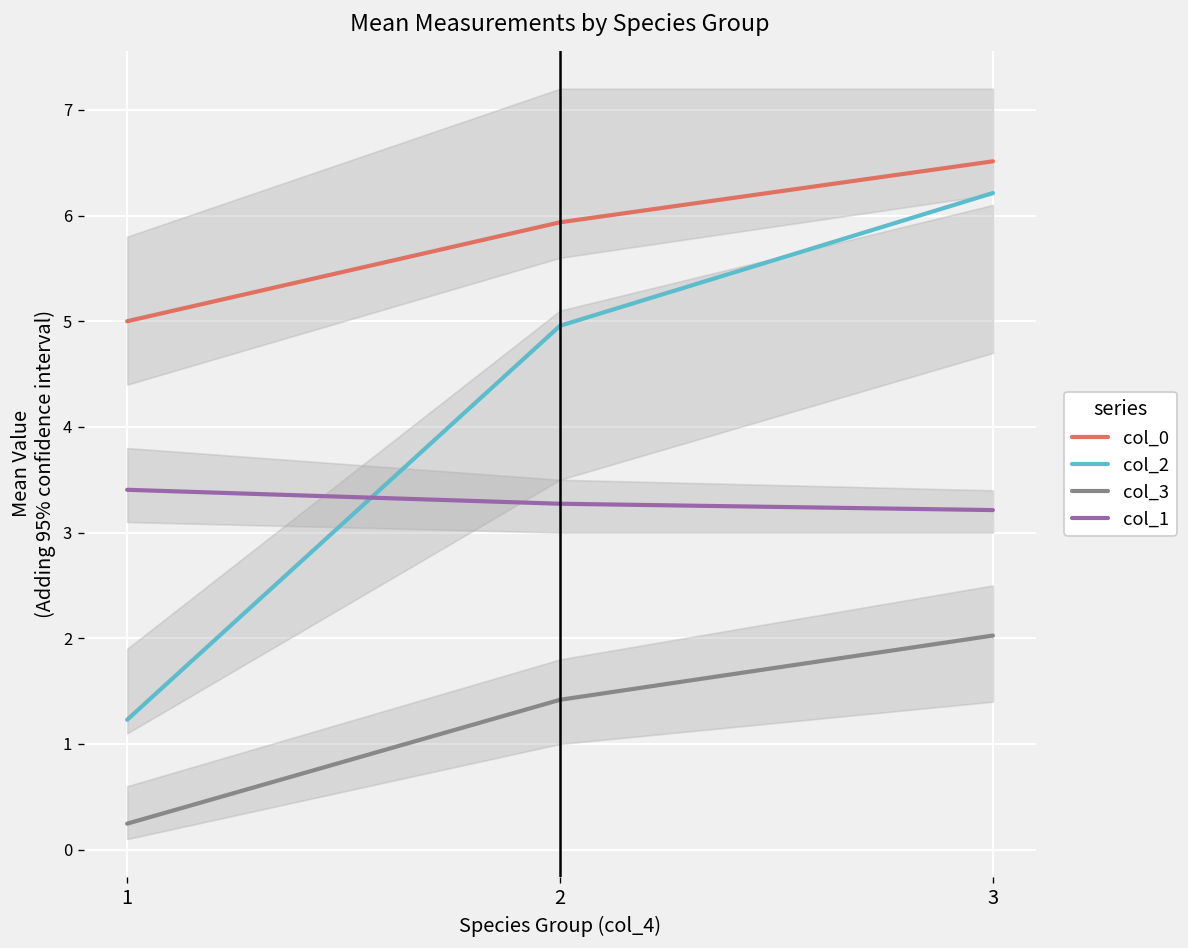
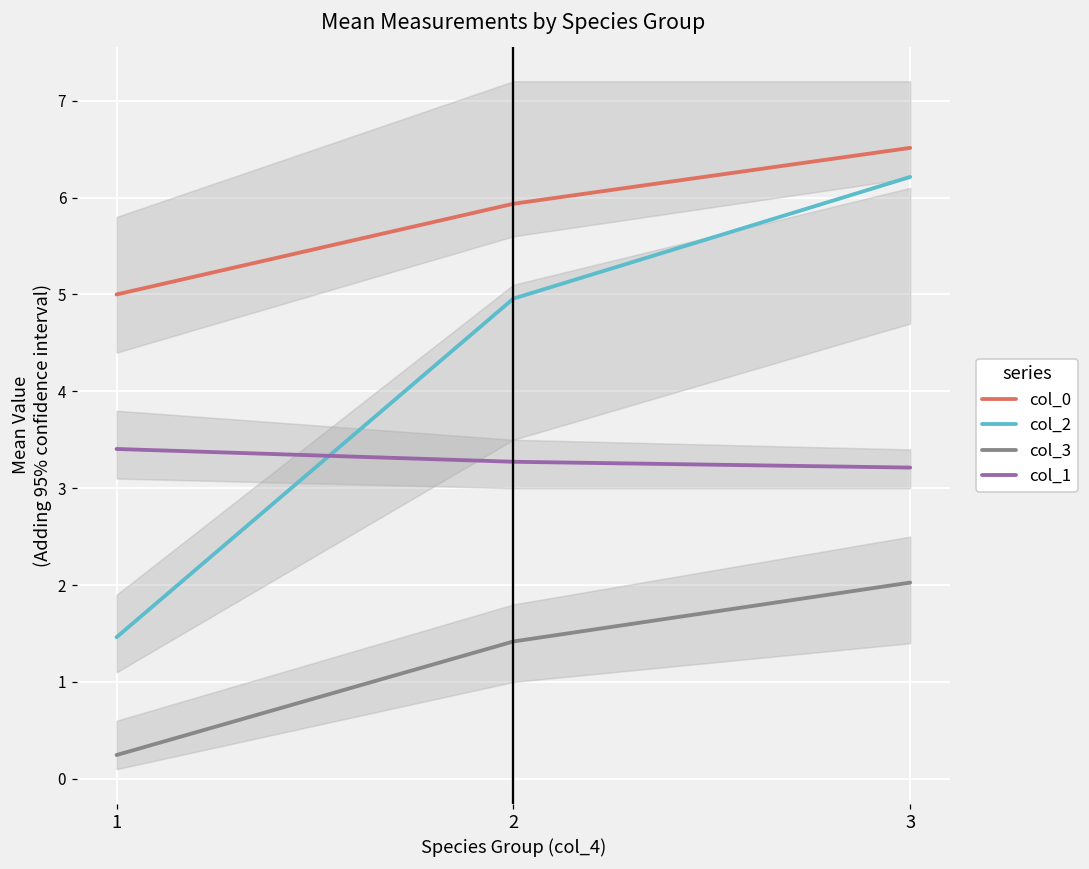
col_2, 1: 1.2 -> 1.5
